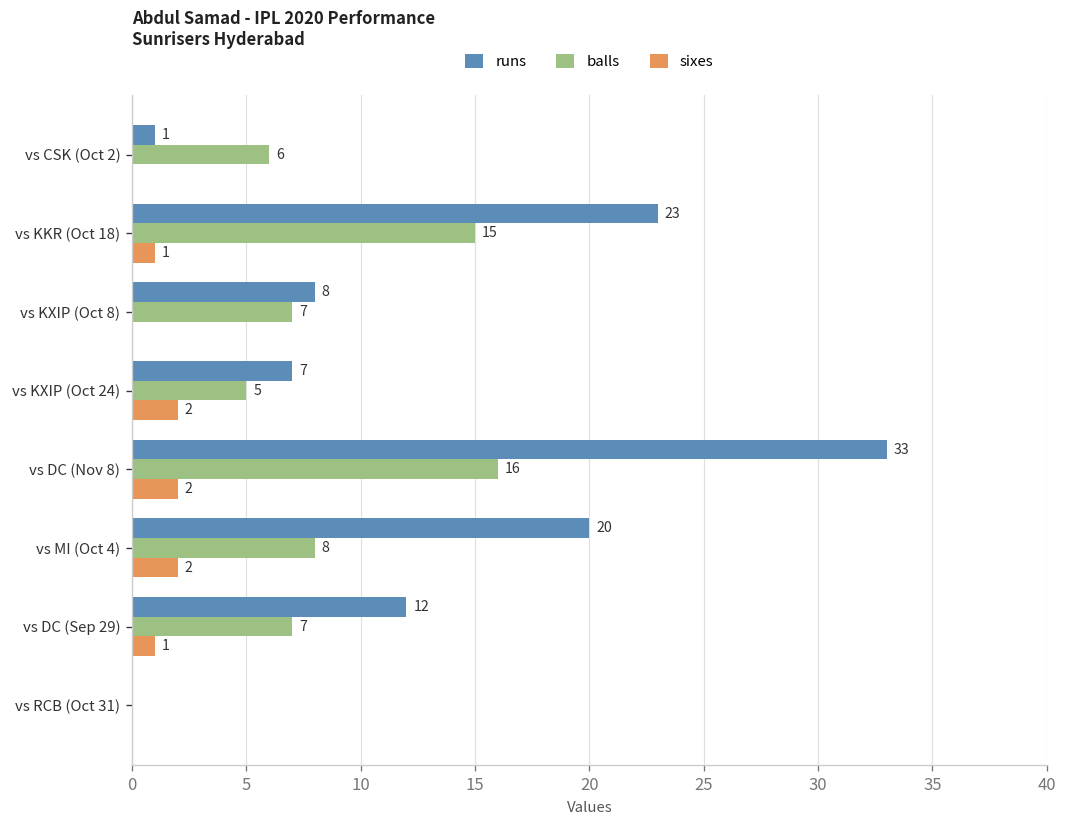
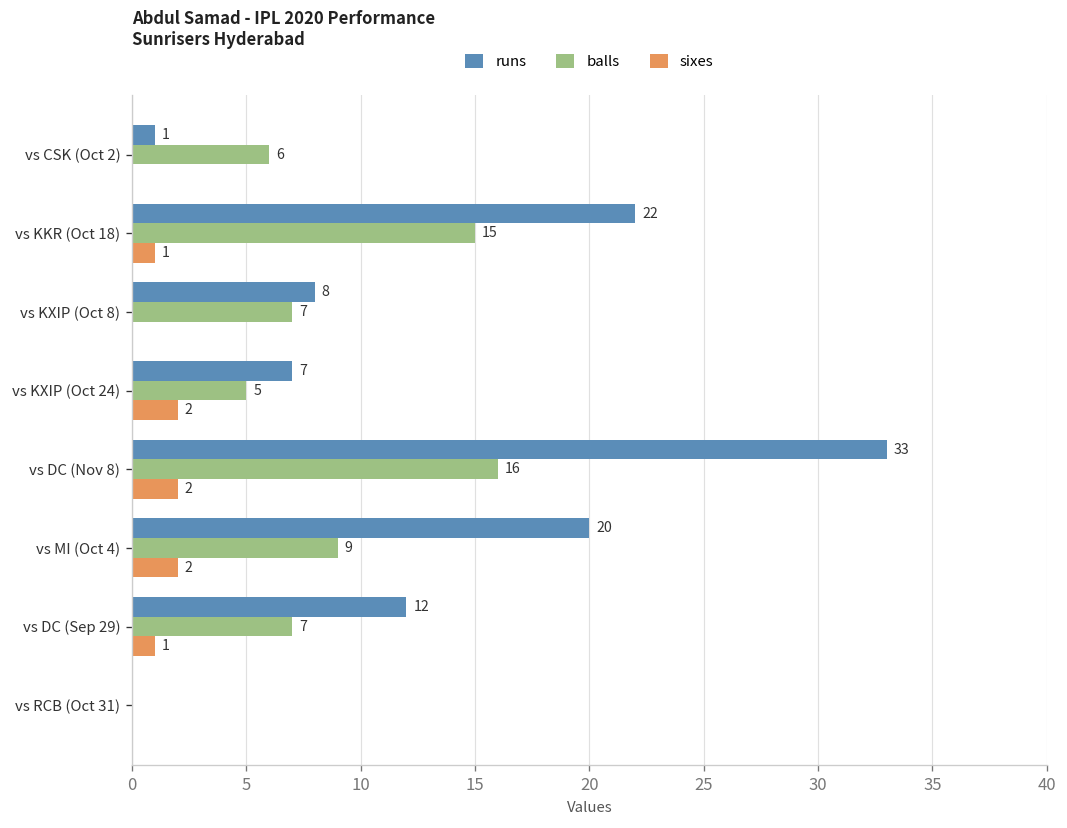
runs, vs KKR (Oct 18): 23 -> 22
balls, vs MI (Oct 4): 8 -> 9
